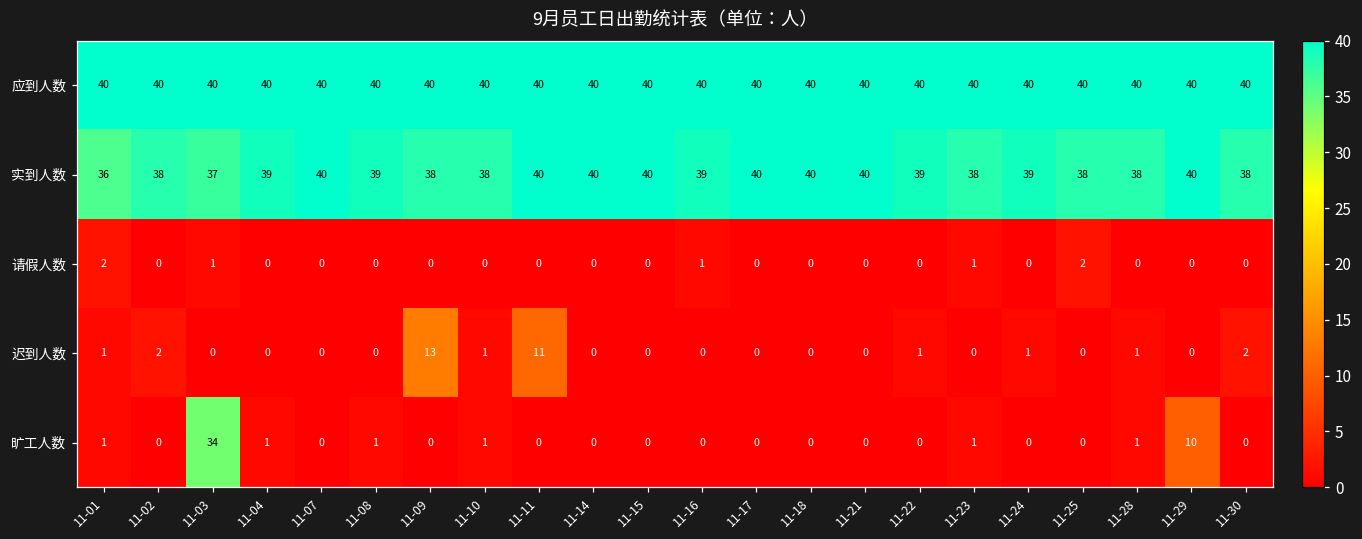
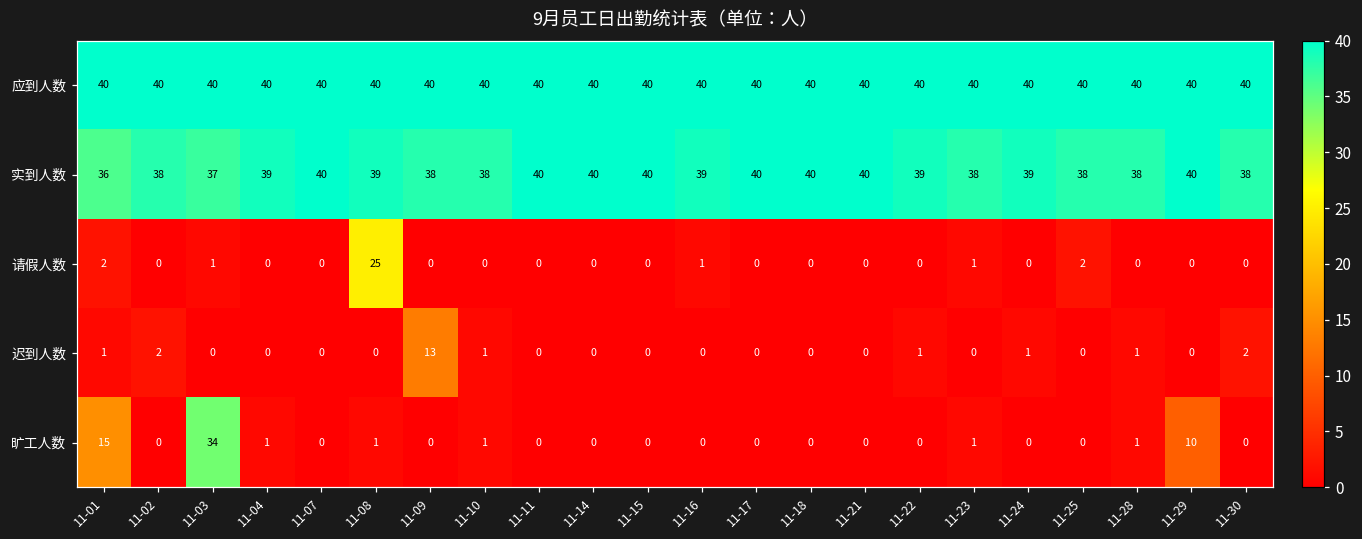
请假人数, 11-08: 0 -> 25
迟到人数, 11-11: 11 -> 0
旷工人数, 11-01: 1 -> 15
